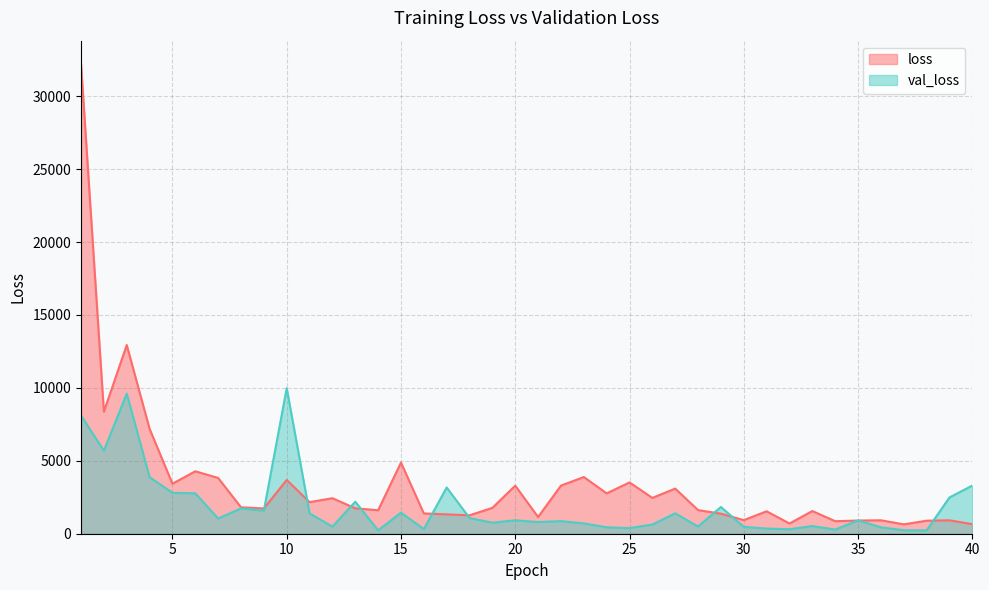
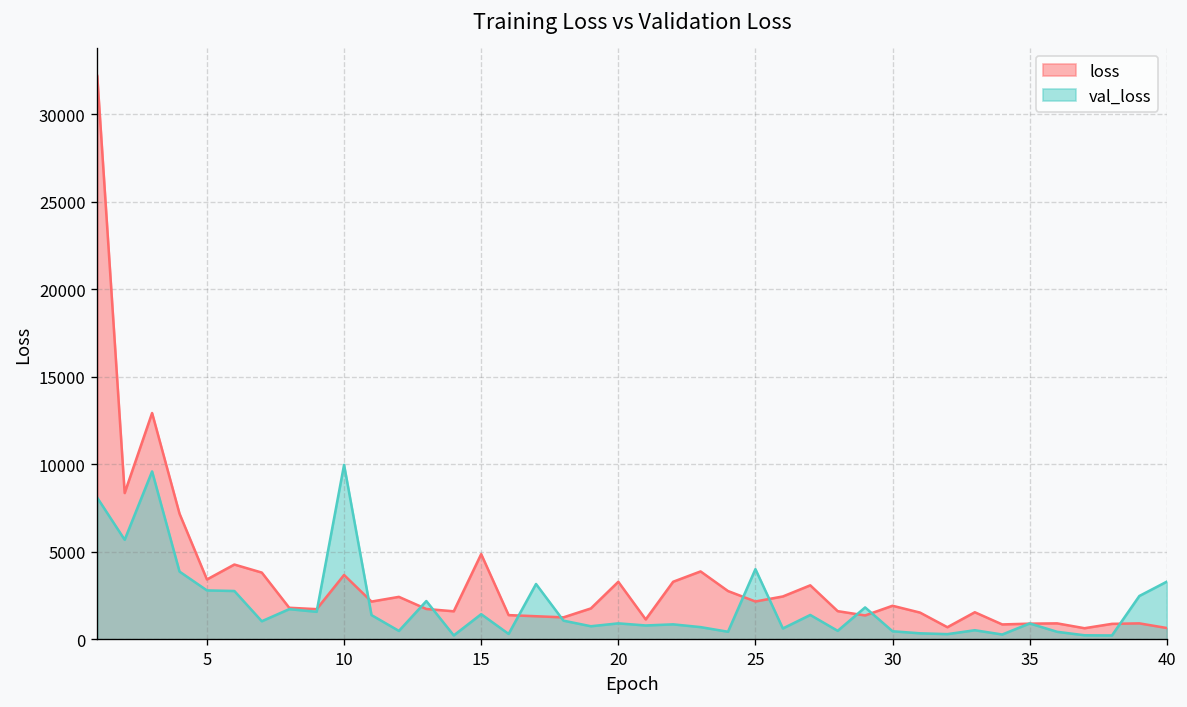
loss, 25: 3500 -> 2200
val_loss, 25: 400 -> 4000
loss, 30: 900 -> 1900
